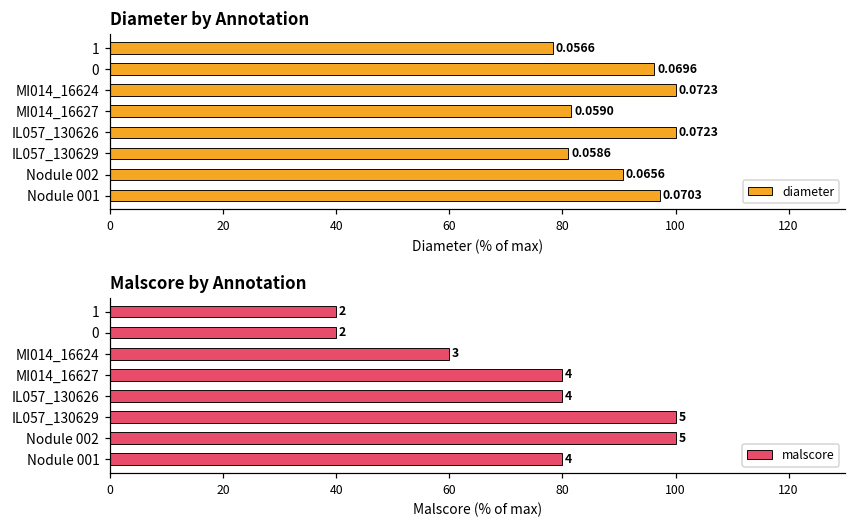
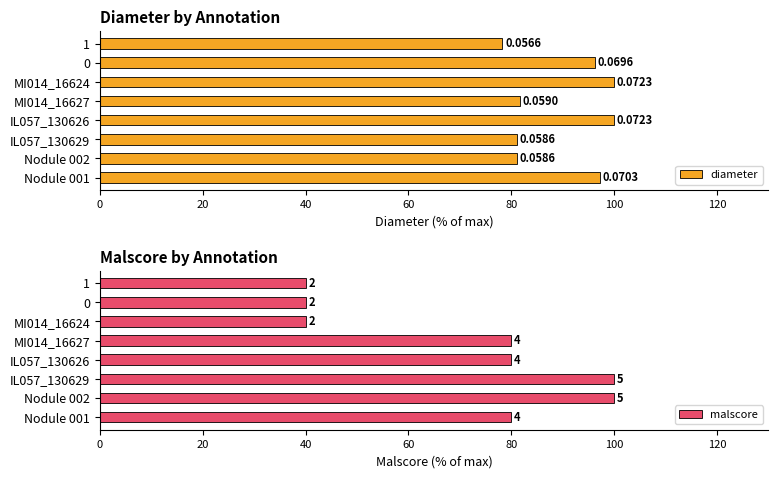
Diameter by Annotation, Nodule 002: 0.0656 -> 0.0586
Malscore by Annotation, MI014_16624: 3 -> 2
